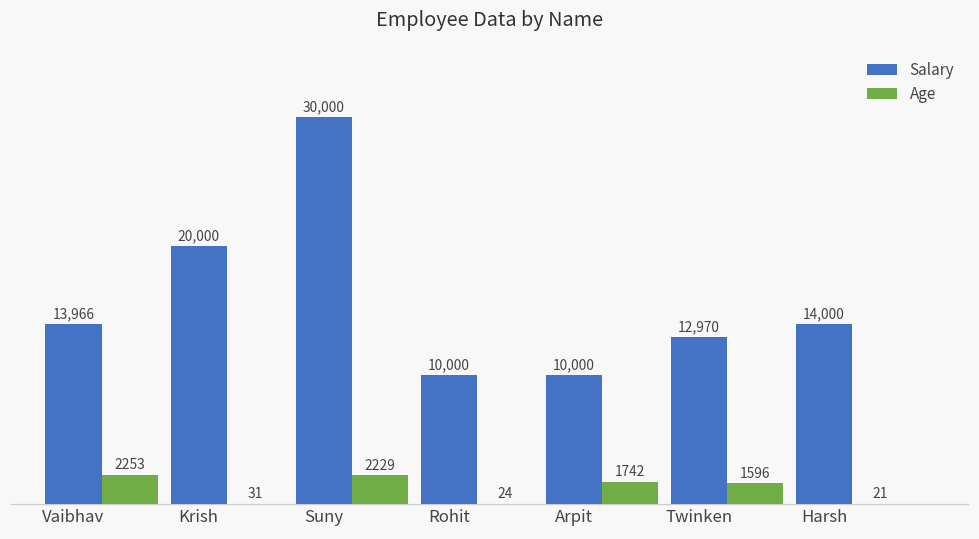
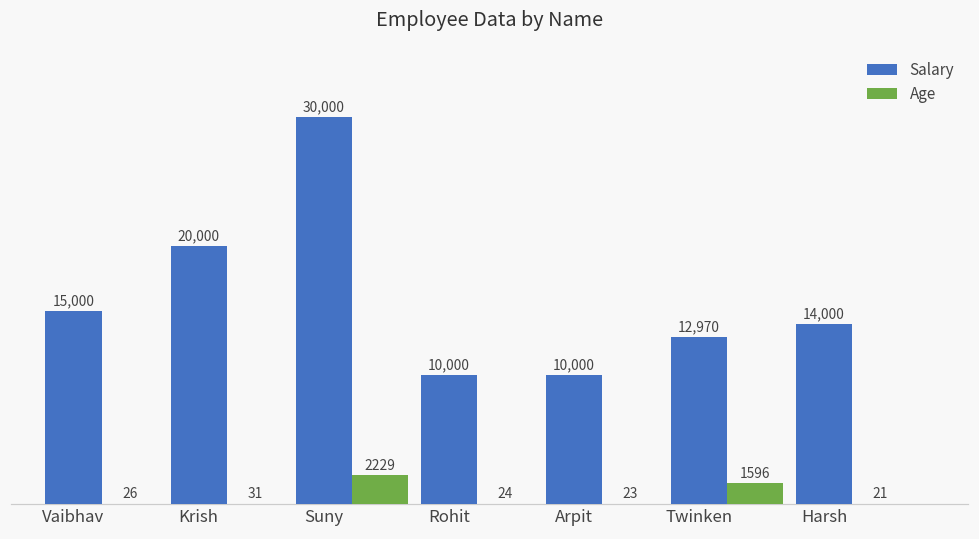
Salary, Vaibhav: 13,966 -> 15,000
Age, Vaibhav: 2253 -> 26
Age, Arpit: 1742 -> 23
